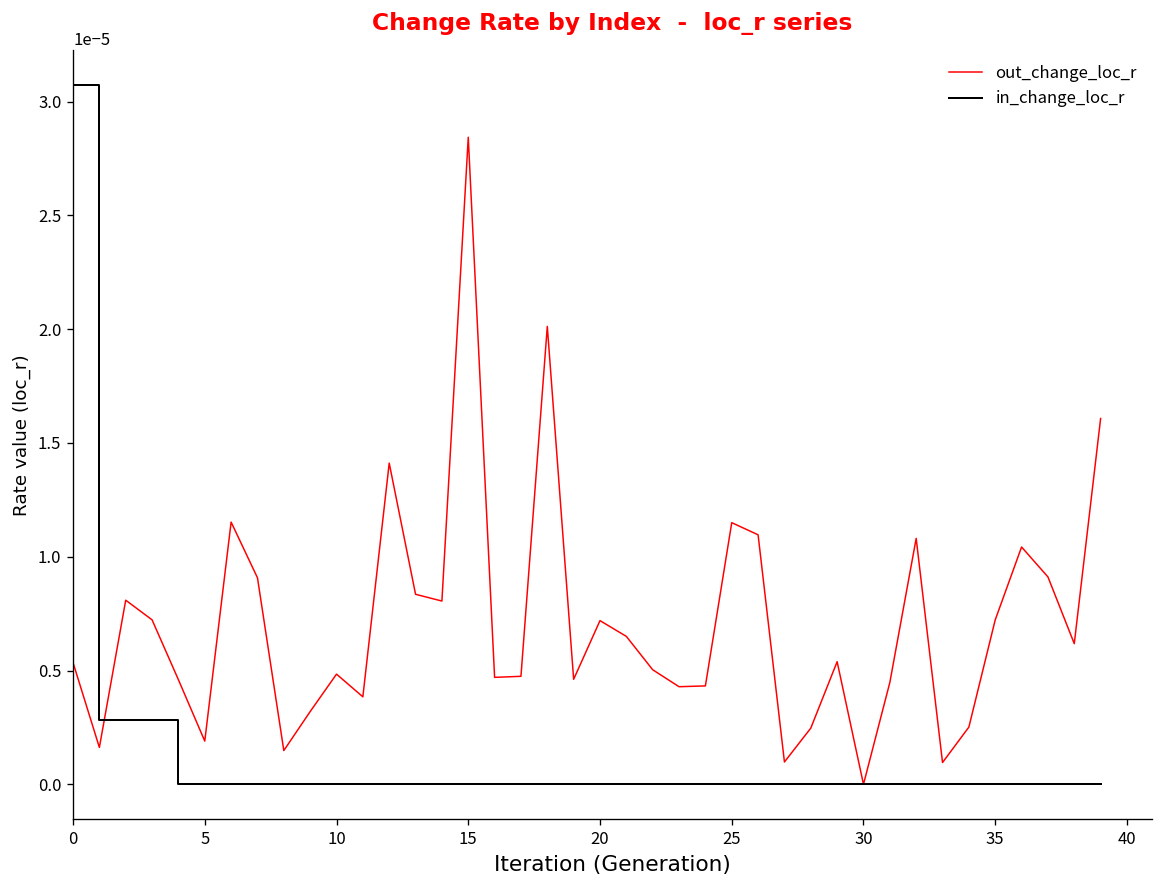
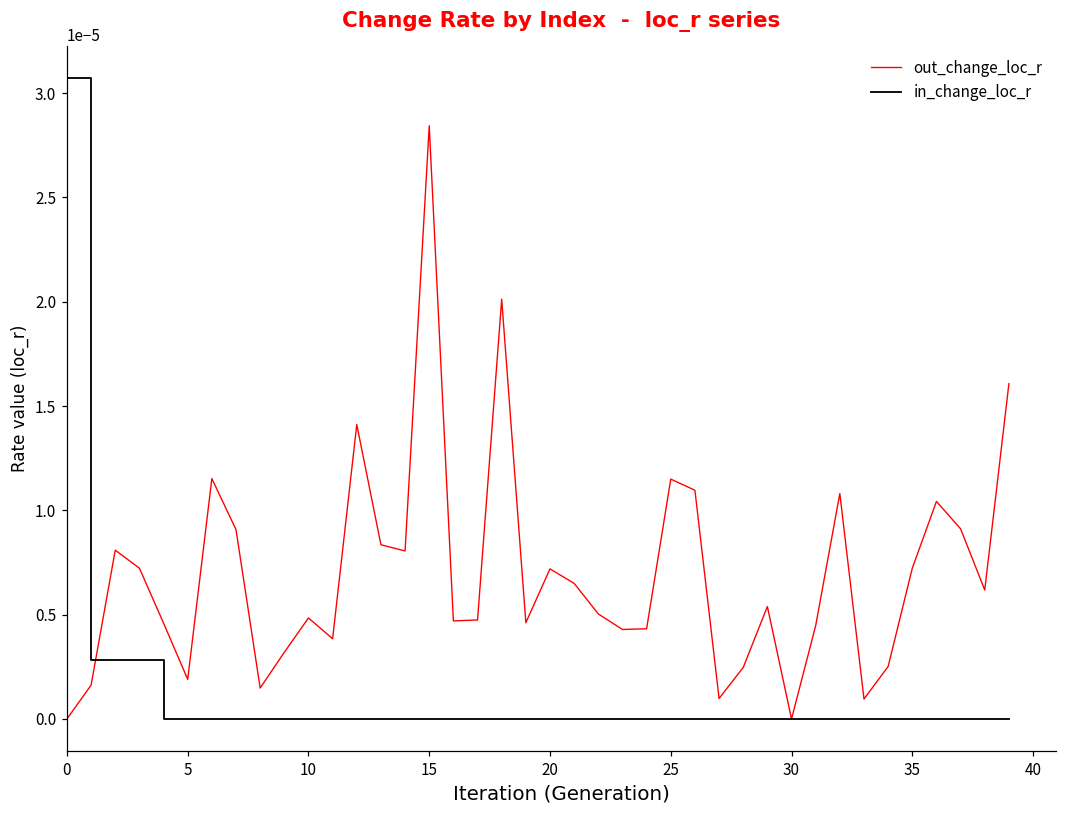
out_change_loc_r, 0: 0.00001 -> 0.00000
